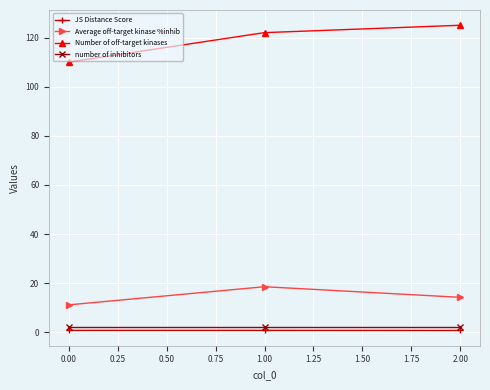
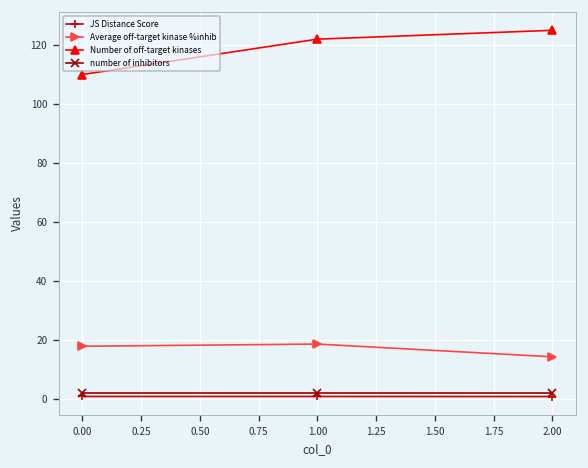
Average off-target kinase %inhib, 0.00: 11 -> 18
